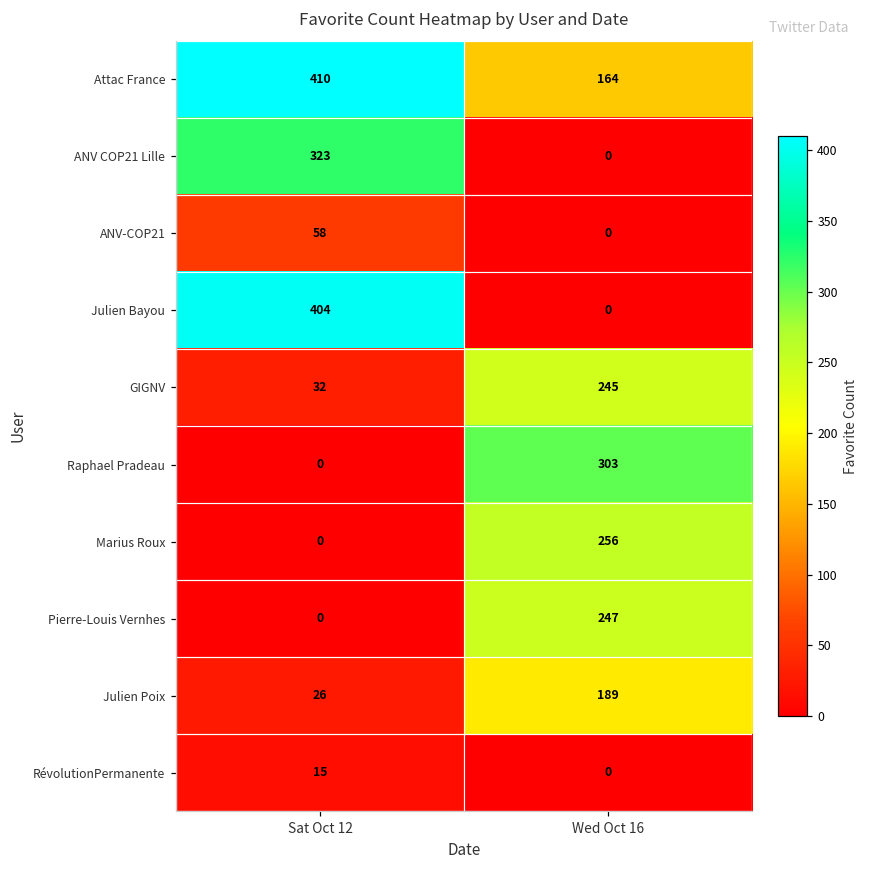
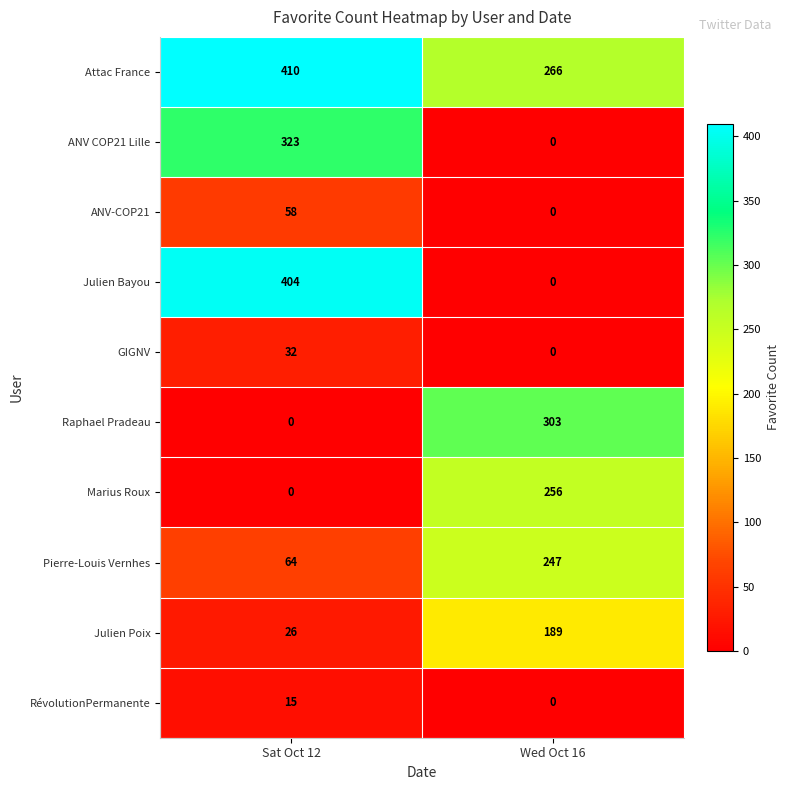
Attac France, Wed Oct 16: 164 -> 266
GIGNV, Wed Oct 16: 245 -> 0
Pierre-Louis Vernhes, Sat Oct 12: 0 -> 64
